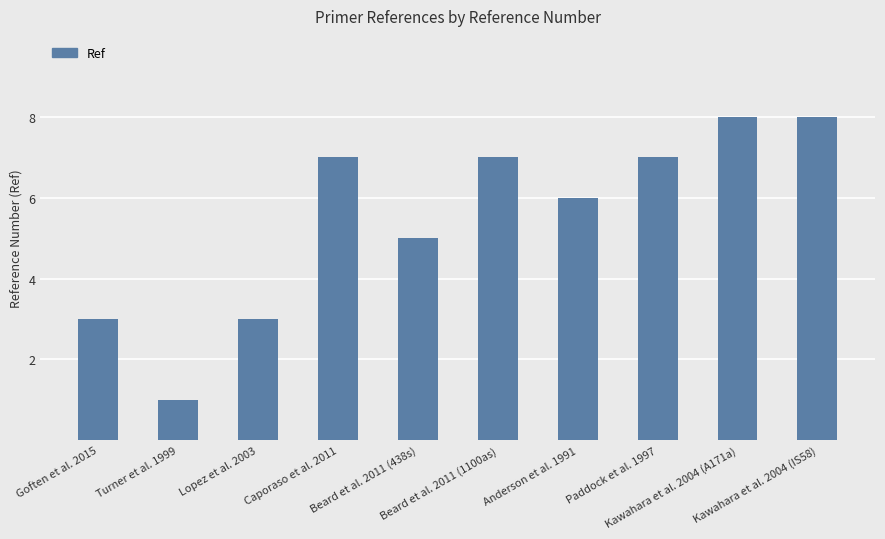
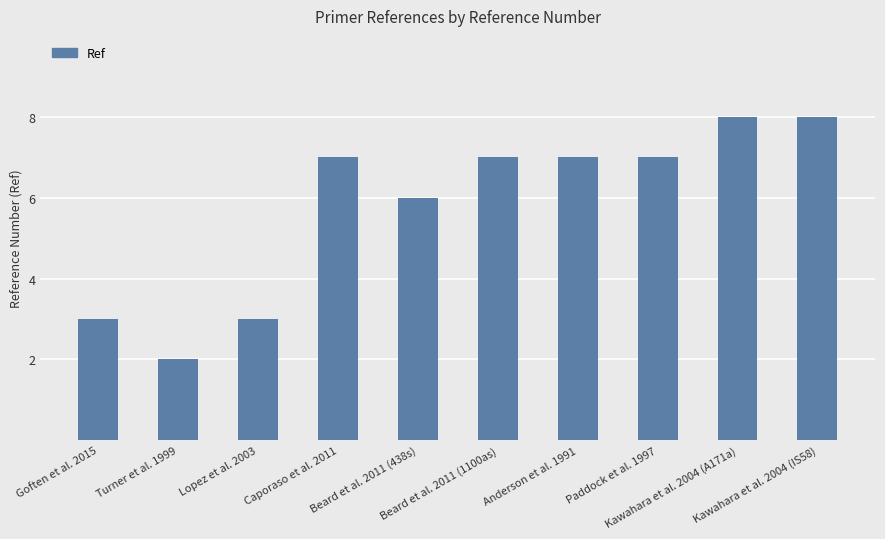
Turner et al. 1999: 1 -> 2
Beard et al. 2011 (438s): 5 -> 6
Anderson et al. 1991: 6 -> 7
